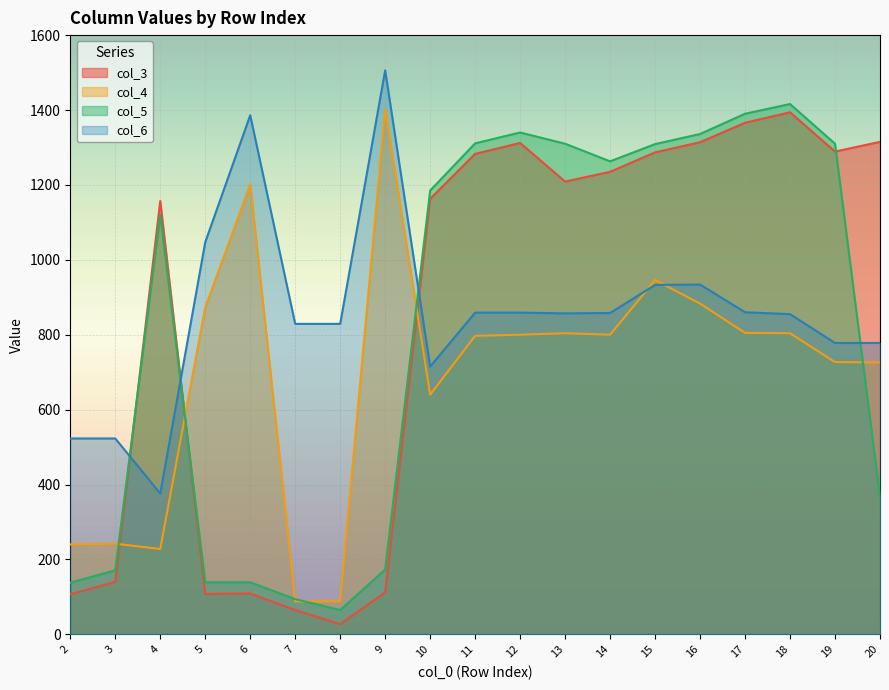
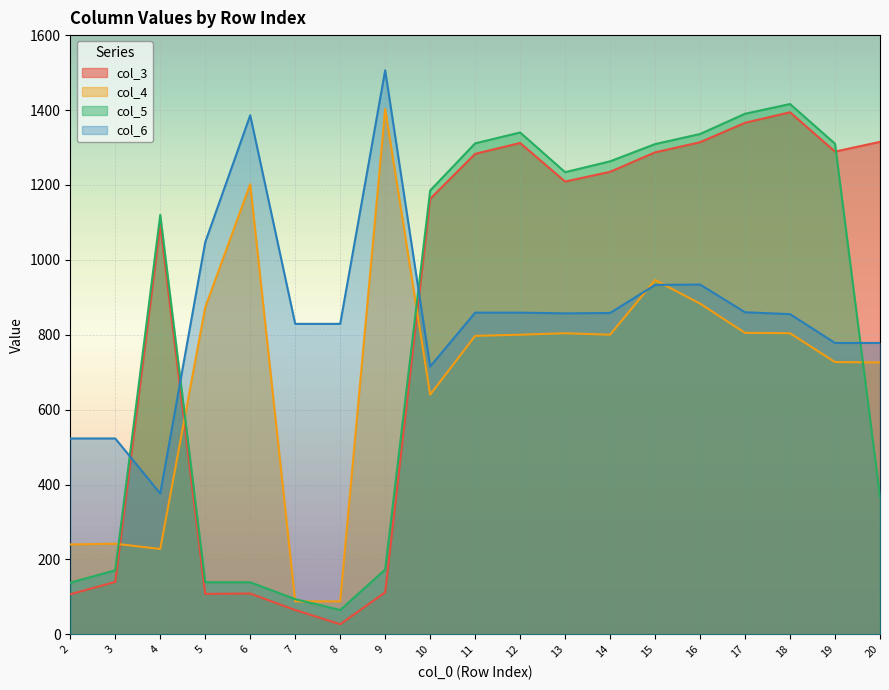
col_3, 4: 1160 -> 1090
col_5, 13: 1310 -> 1230
